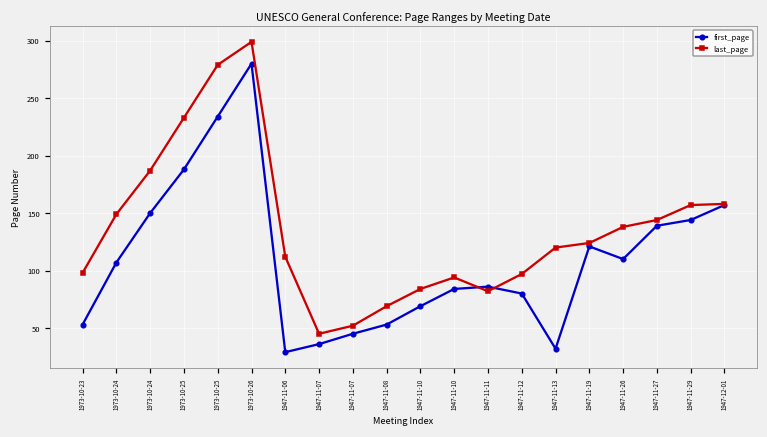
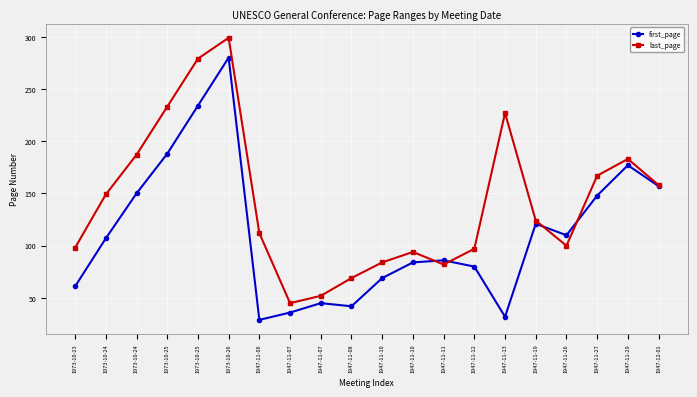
first_page, 1973-10-23: 53 -> 61
first_page, 1947-11-08: 53 -> 42
last_page, 1947-11-13: 120 -> 227
last_page, 1947-11-26: 138 -> 100
first_page, 1947-11-27: 139 -> 148
last_page, 1947-11-27: 144 -> 167
first_page, 1947-11-29: 144 -> 177
last_page, 1947-11-29: 157 -> 183
